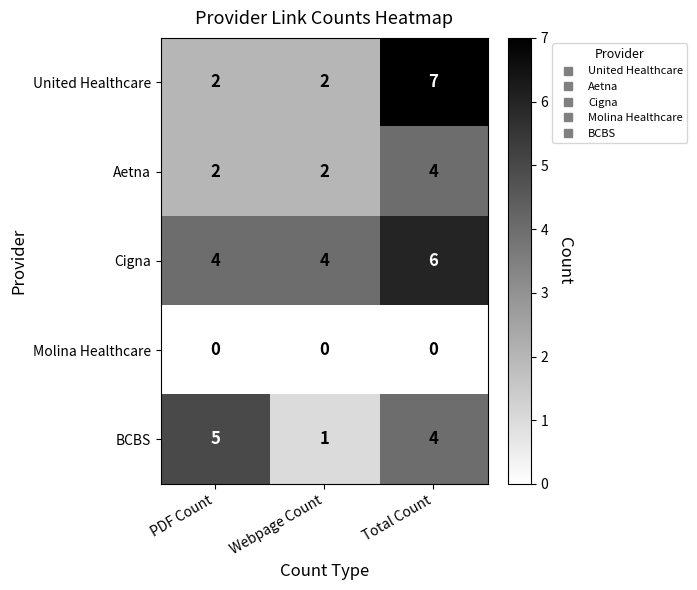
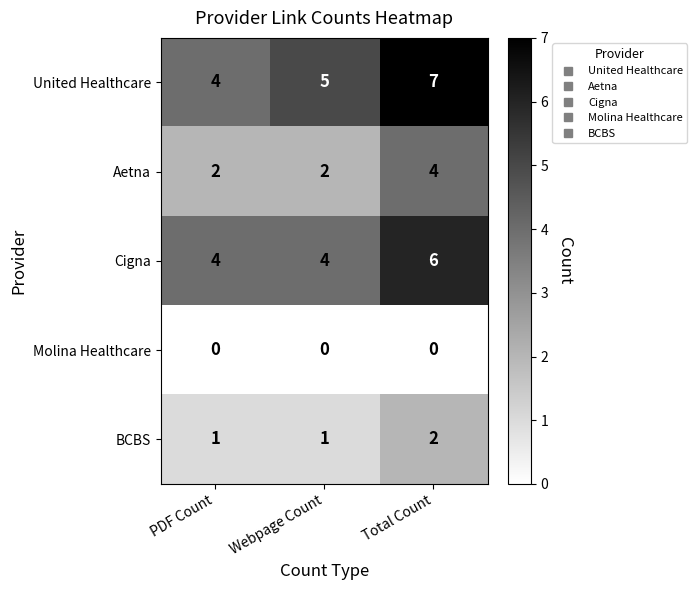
United Healthcare, PDF Count: 2 -> 4
United Healthcare, Webpage Count: 2 -> 5
BCBS, PDF Count: 5 -> 1
BCBS, Total Count: 4 -> 2
